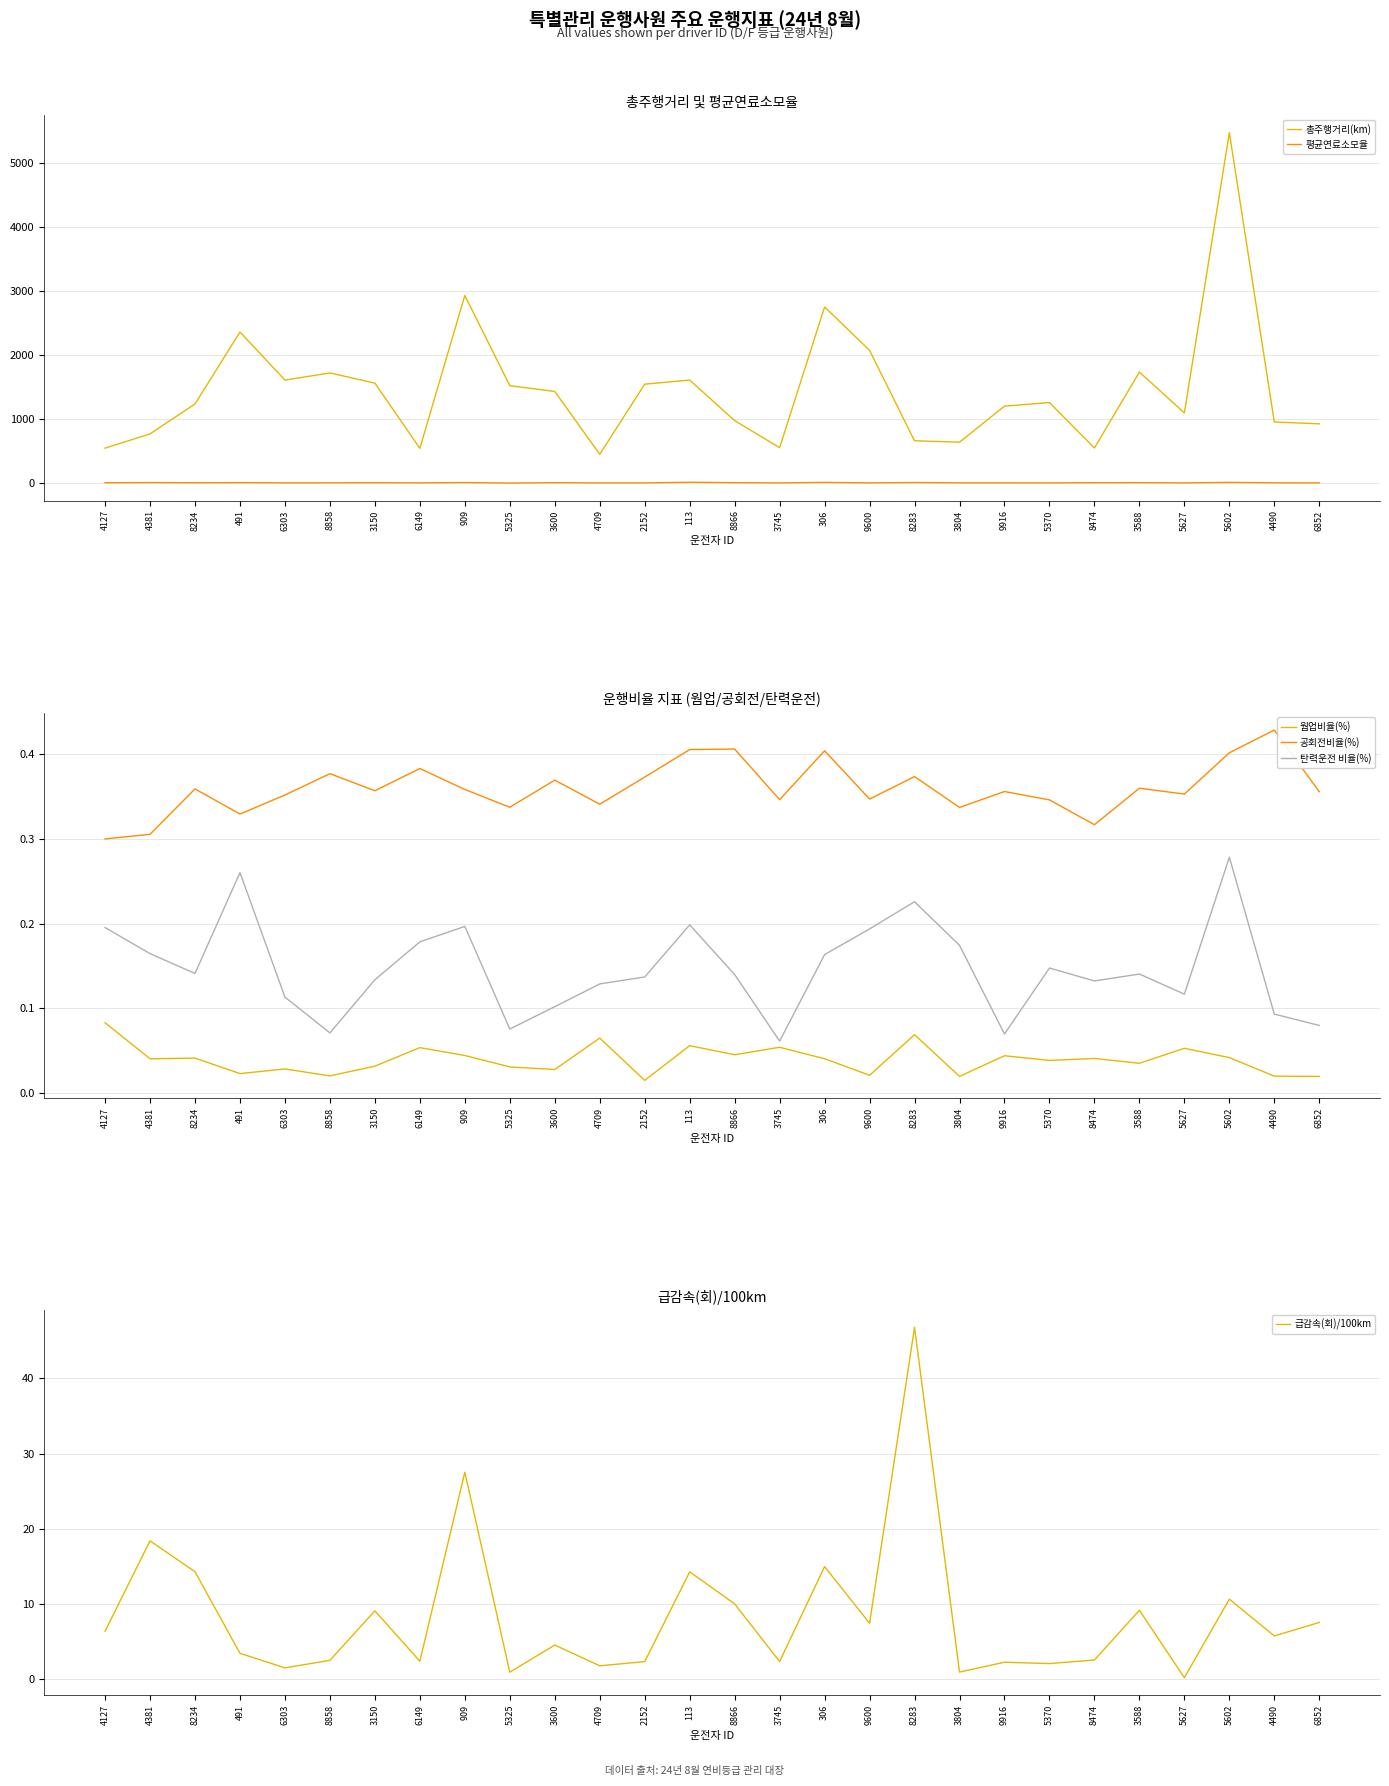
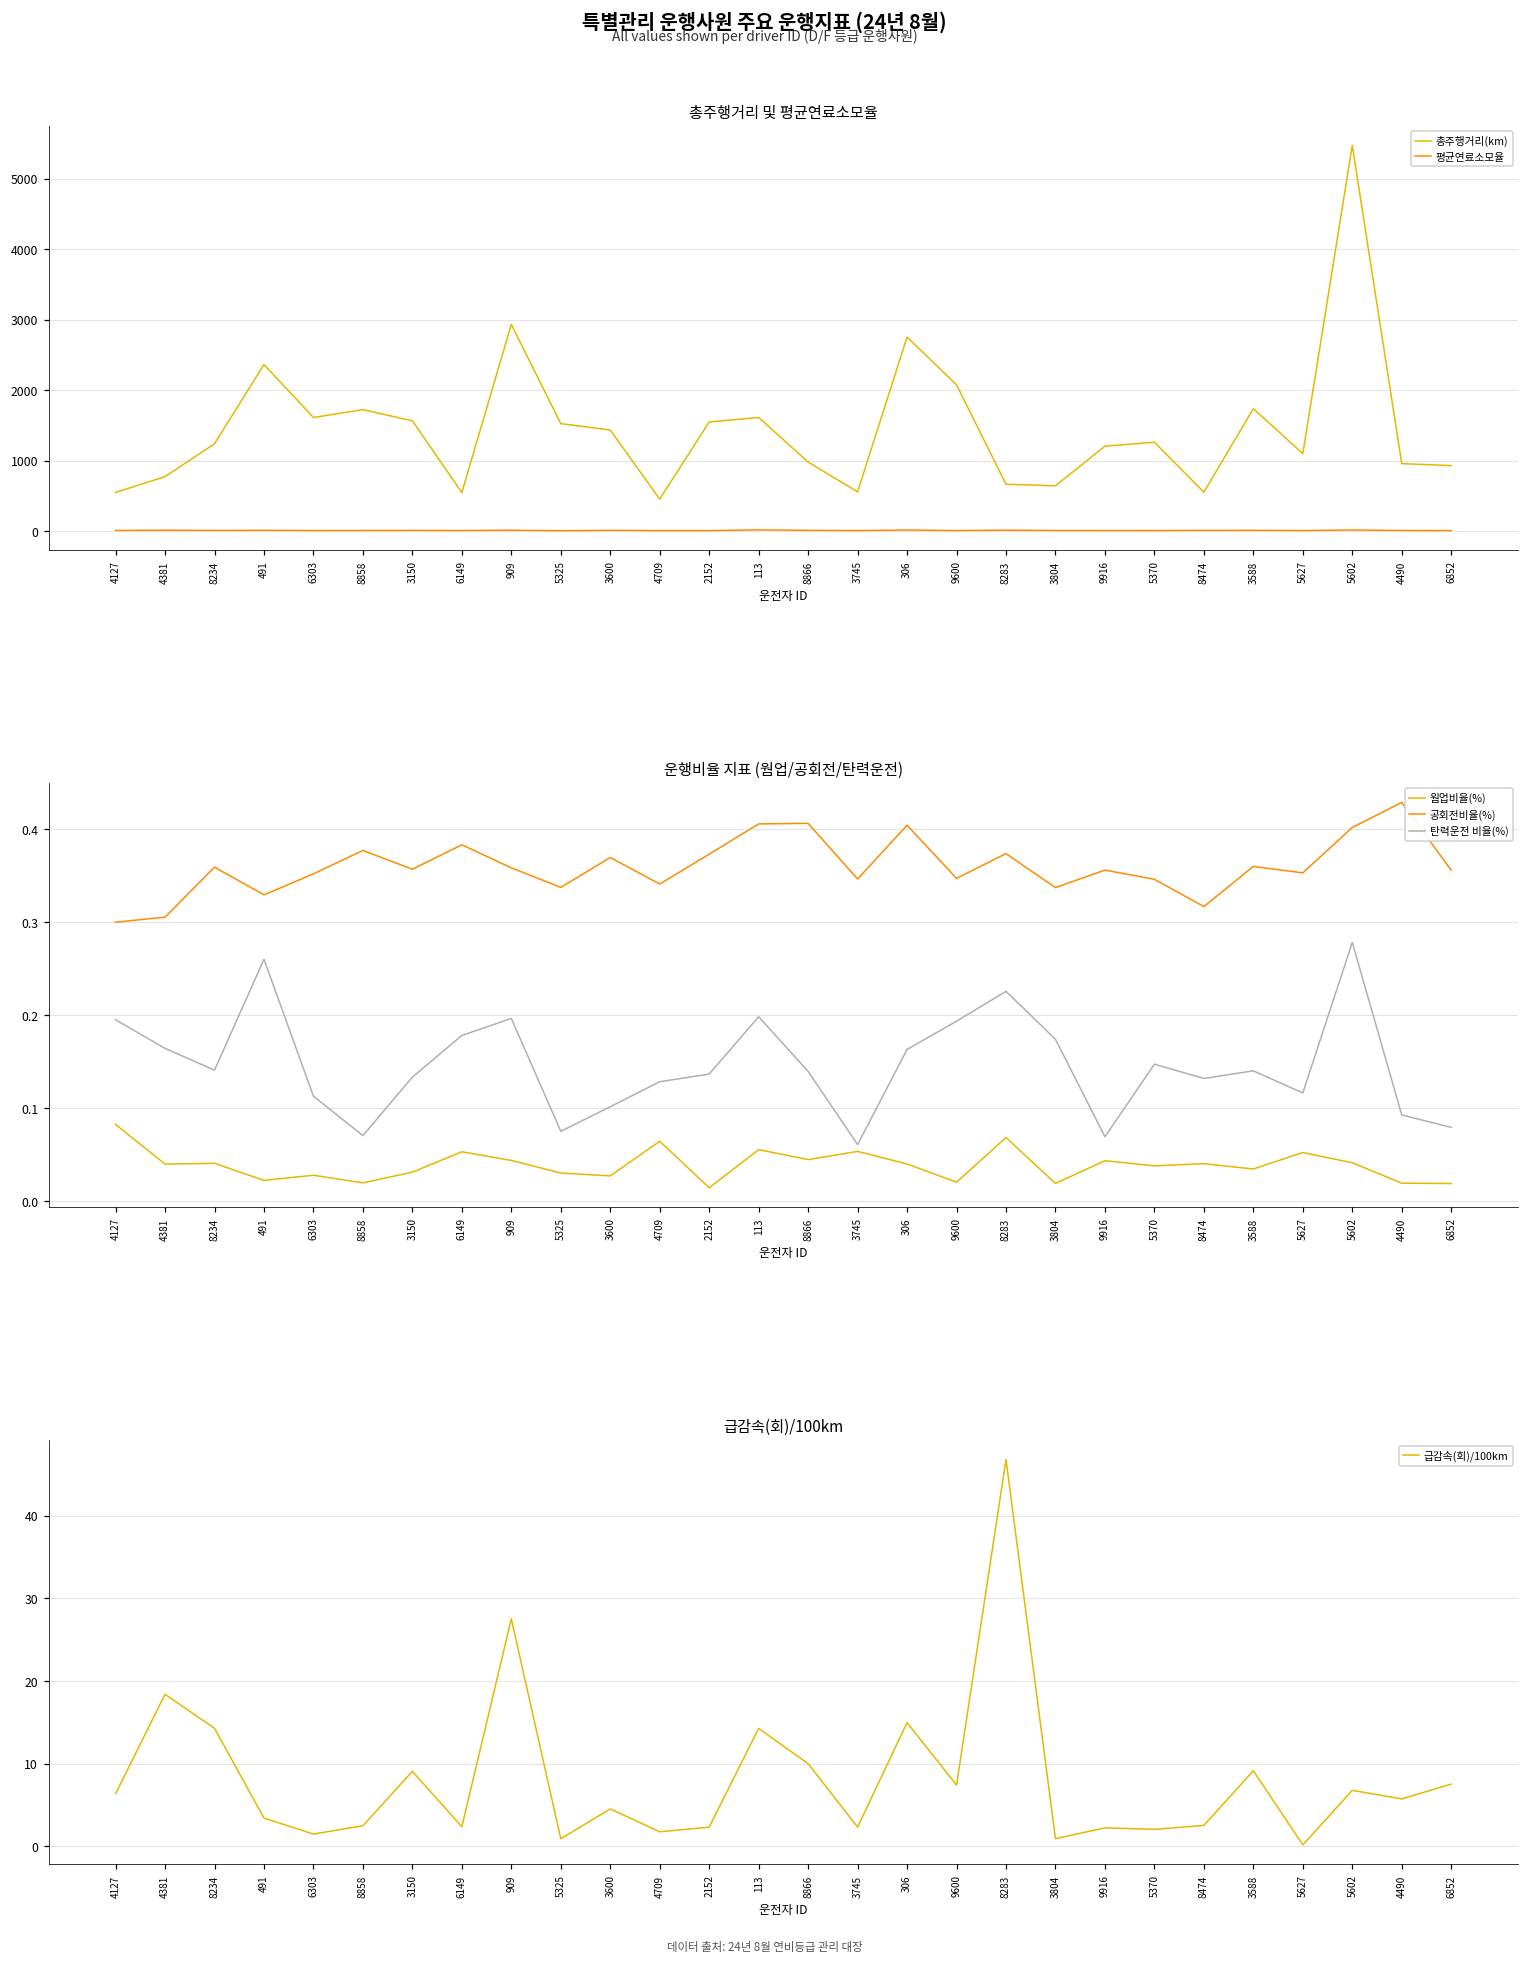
급감속(회)/100km, 5602: 11 -> 7
